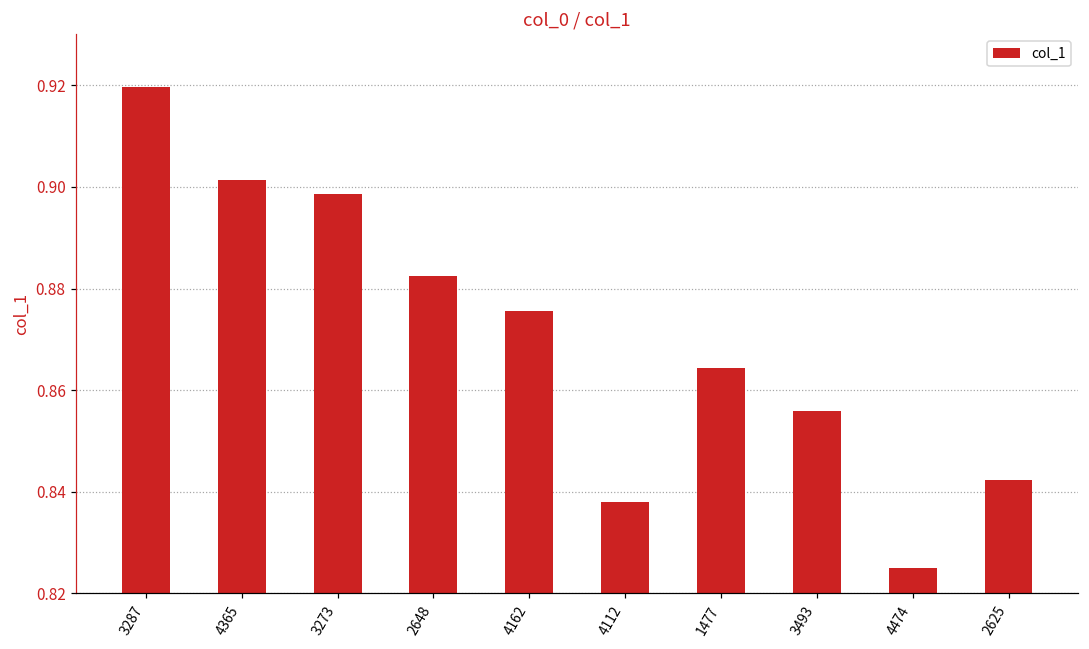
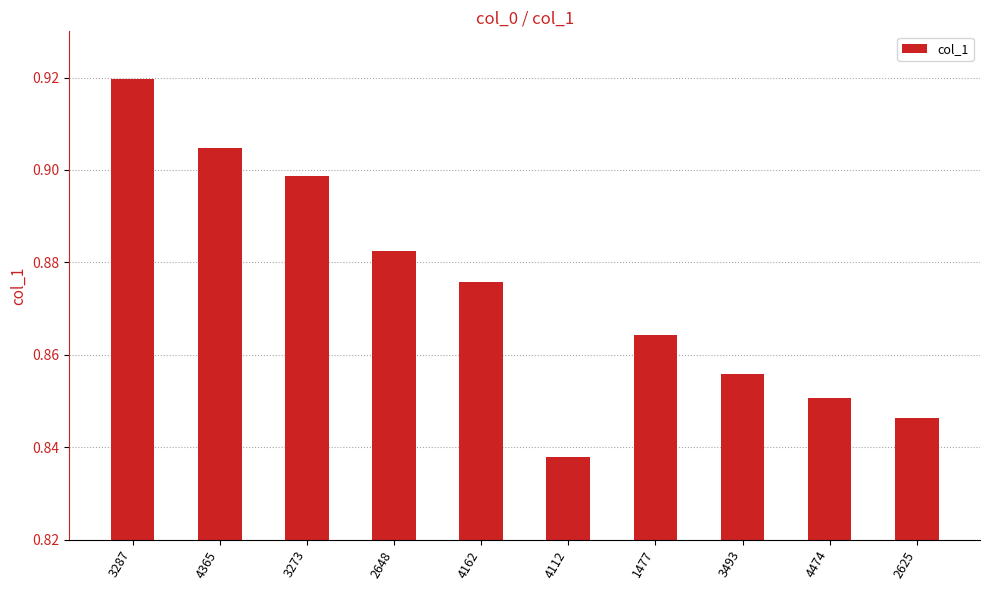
4365: 0.901 -> 0.905
4474: 0.825 -> 0.851
2625: 0.842 -> 0.846
